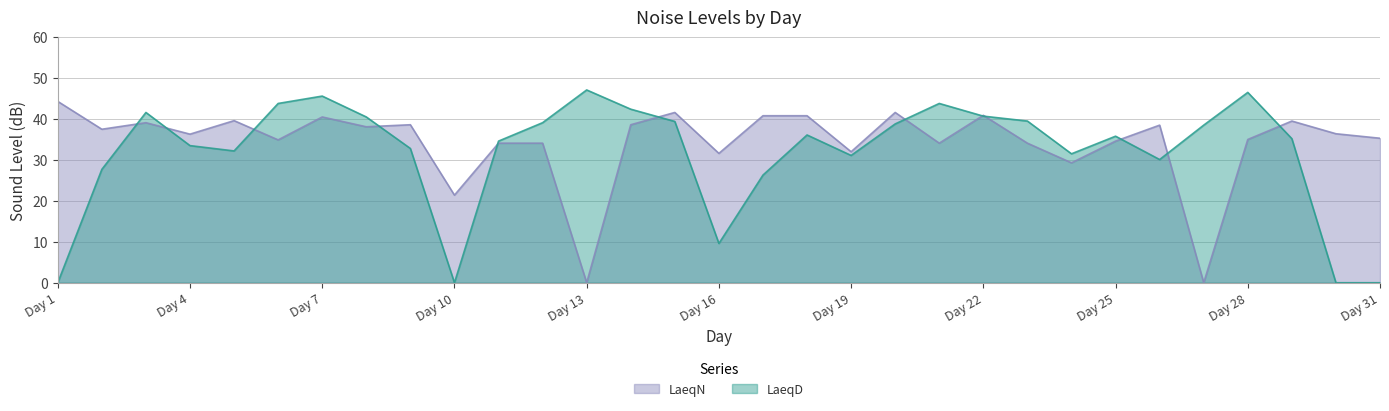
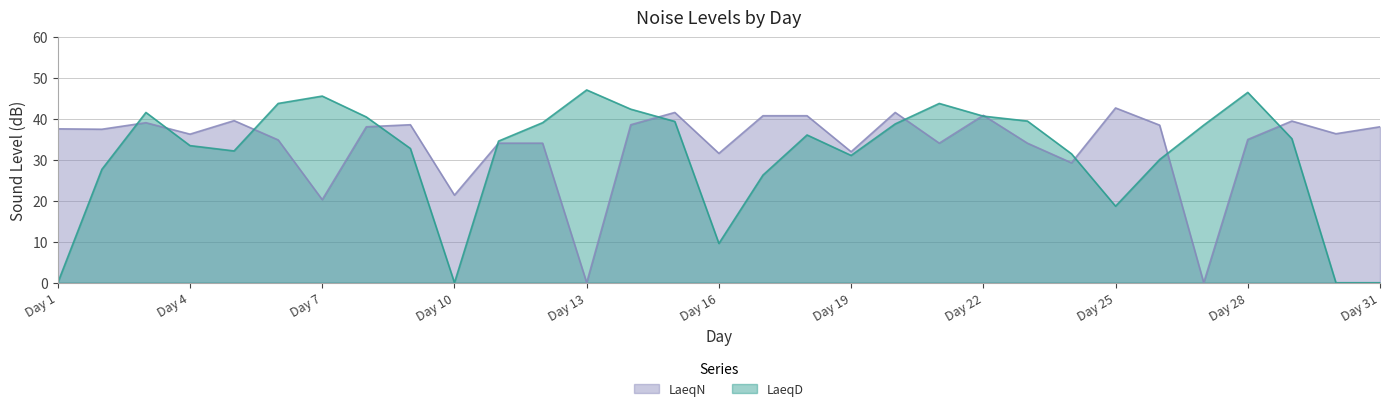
LaeqN, Day 1: 44 -> 38
LaeqN, Day 7: 41 -> 20
LaeqN, Day 25: 35 -> 43
LaeqD, Day 25: 36 -> 19
LaeqN, Day 31: 35 -> 38
